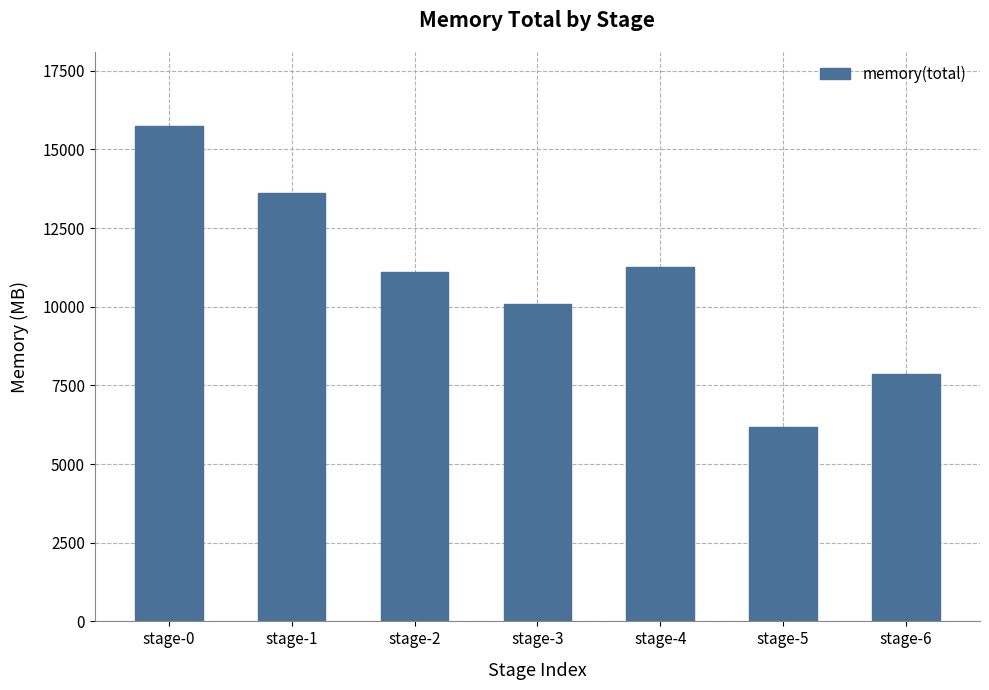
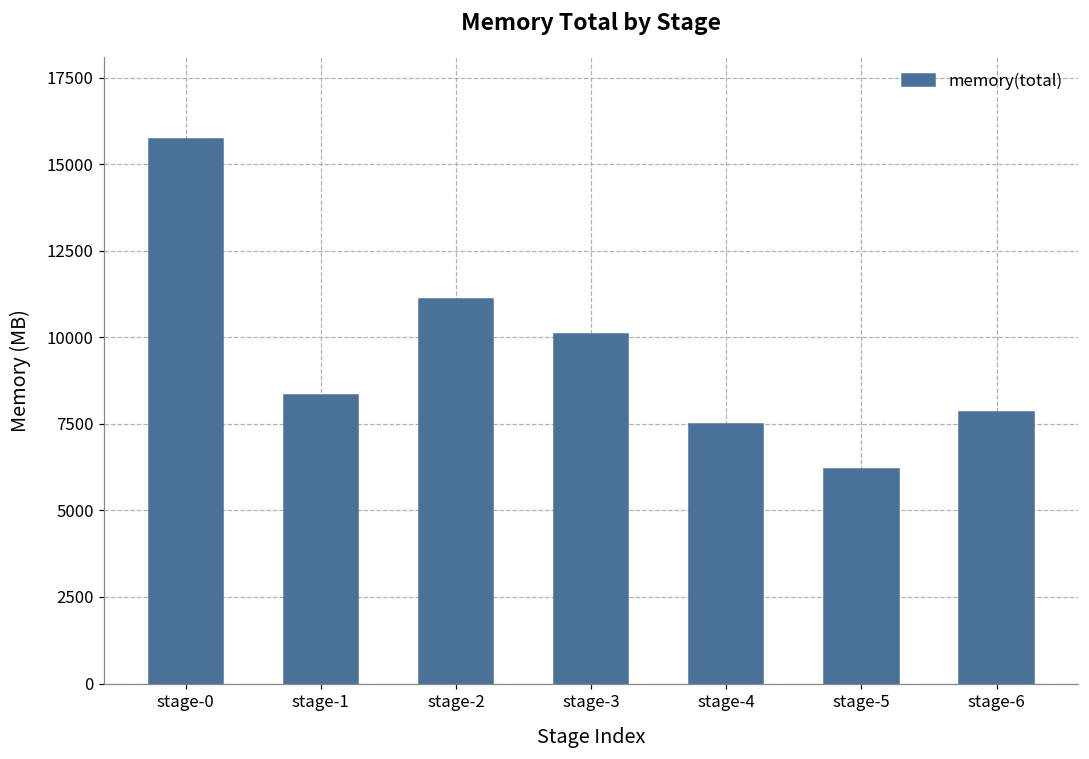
stage-1: 13600 -> 8300
stage-4: 11200 -> 7500
